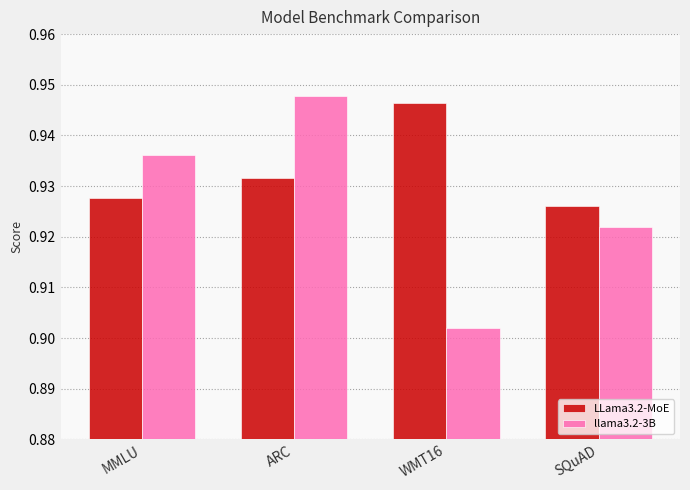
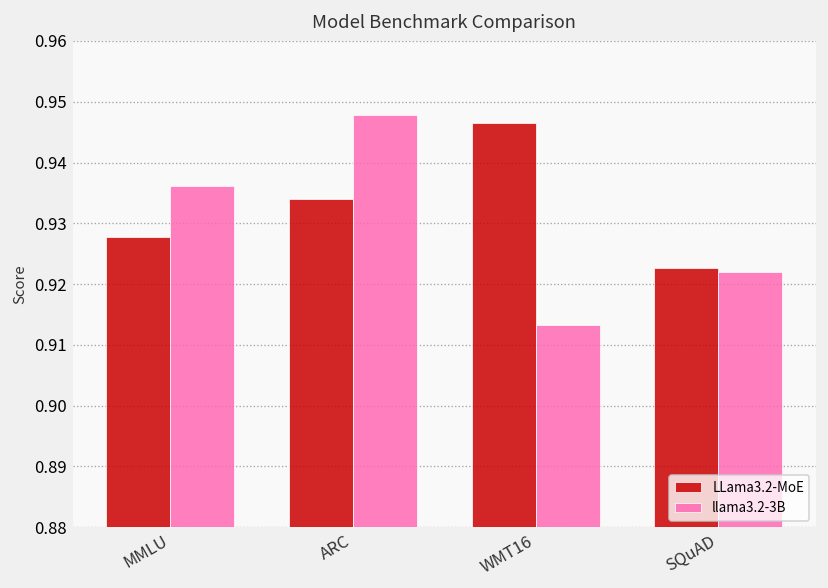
LLama3.2-MoE, ARC: 0.932 -> 0.934
llama3.2-3B, WMT16: 0.902 -> 0.913
LLama3.2-MoE, SQuAD: 0.926 -> 0.923
